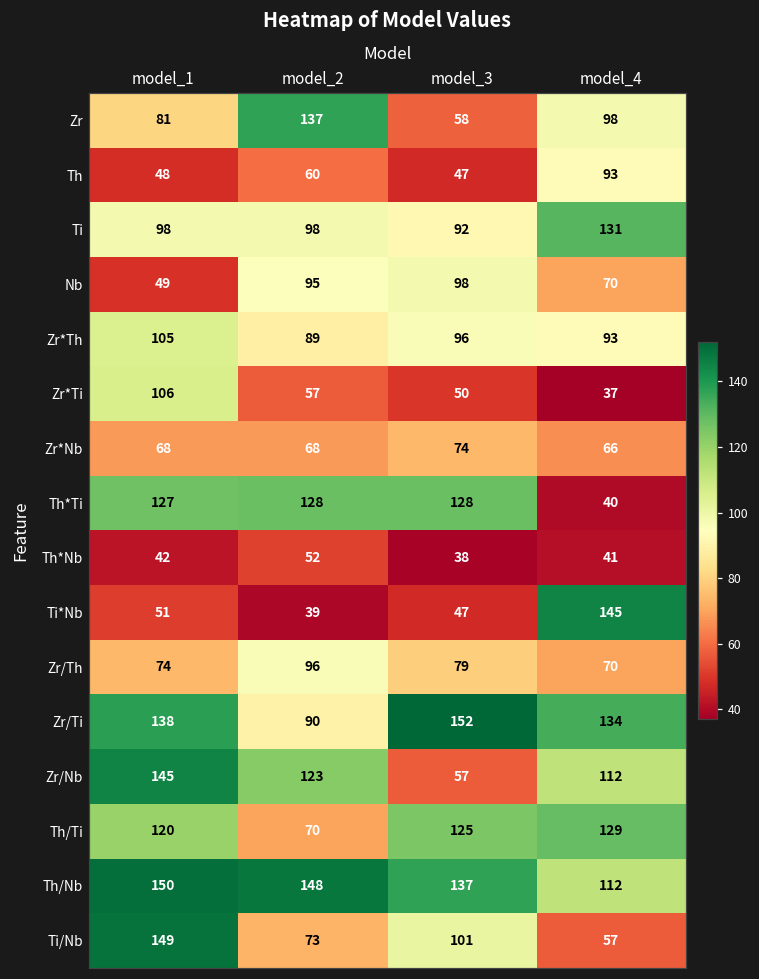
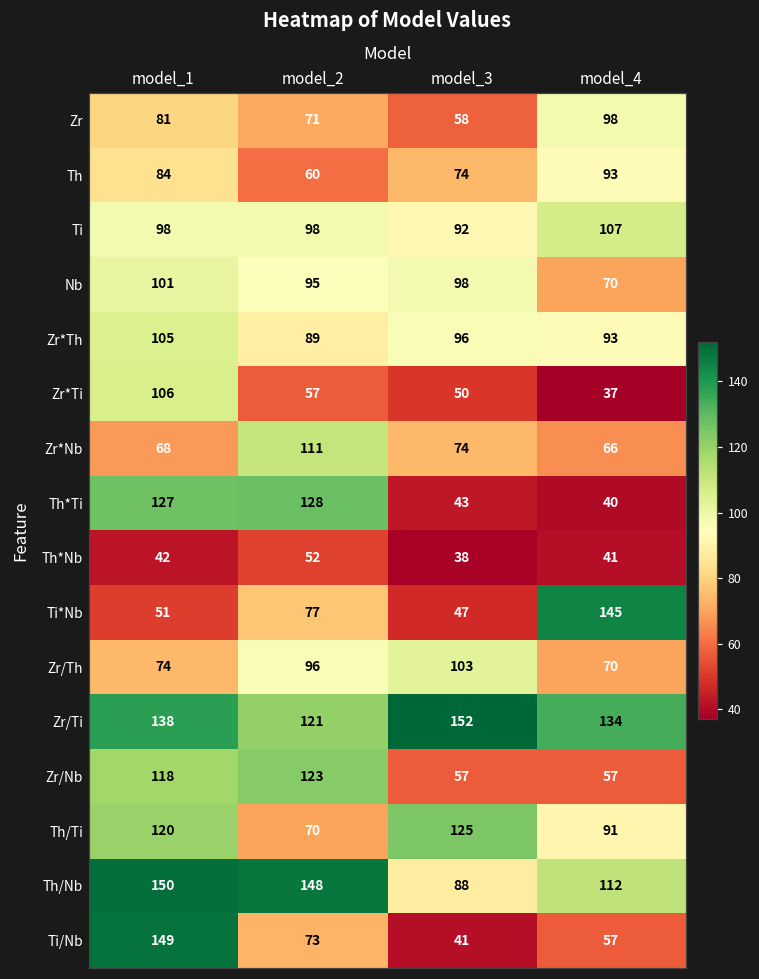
Zr, model_2: 137 -> 71
Th, model_1: 48 -> 84
Th, model_3: 47 -> 74
Ti, model_4: 131 -> 107
Nb, model_1: 49 -> 101
Zr*Nb, model_2: 68 -> 111
Th*Ti, model_3: 128 -> 43
Ti*Nb, model_2: 39 -> 77
Zr/Th, model_3: 79 -> 103
Zr/Ti, model_2: 90 -> 121
Zr/Nb, model_1: 145 -> 118
Zr/Nb, model_4: 112 -> 57
Th/Ti, model_4: 129 -> 91
Th/Nb, model_3: 137 -> 88
Ti/Nb, model_3: 101 -> 41
